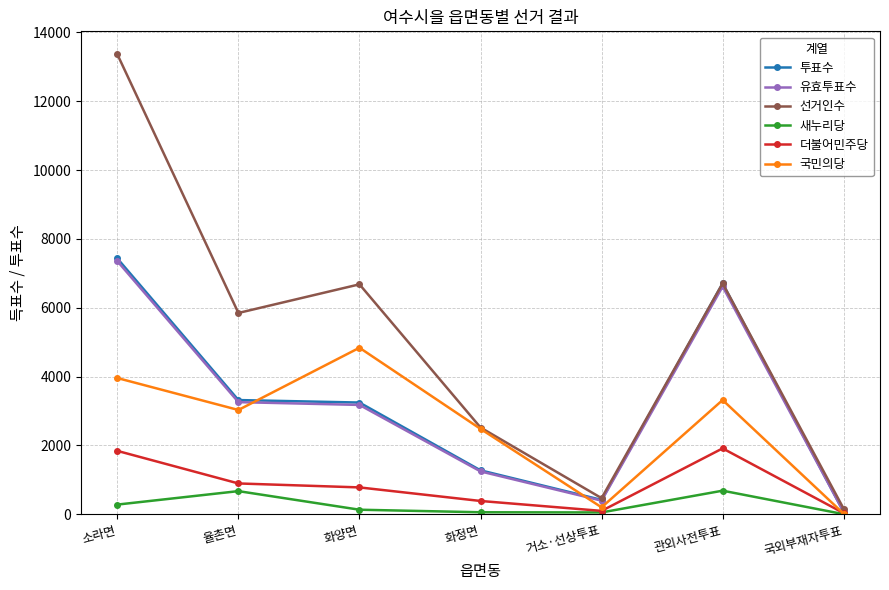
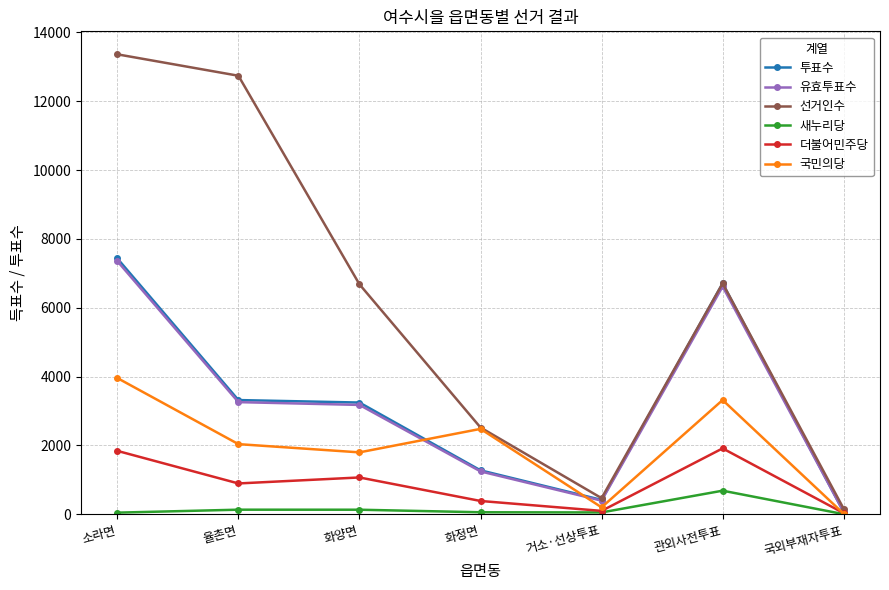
새누리당, 소라면: 300 -> 0
선거인수, 율촌면: 5800 -> 12700
새누리당, 율촌면: 700 -> 100
국민의당, 율촌면: 3000 -> 2000
더불어민주당, 화양면: 800 -> 1100
국민의당, 화양면: 4800 -> 1800
